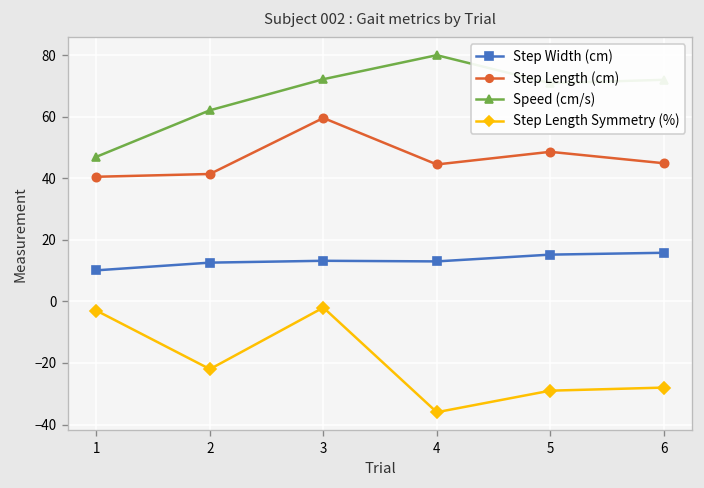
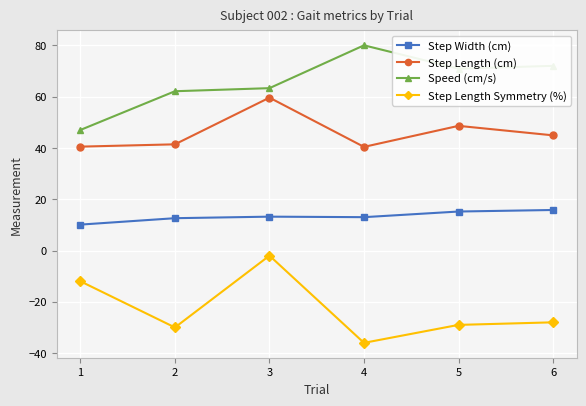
Step Length Symmetry (%), 1: -3 -> -12
Step Length Symmetry (%), 2: -22 -> -30
Speed (cm/s), 3: 72 -> 63
Step Length (cm), 4: 45 -> 40
